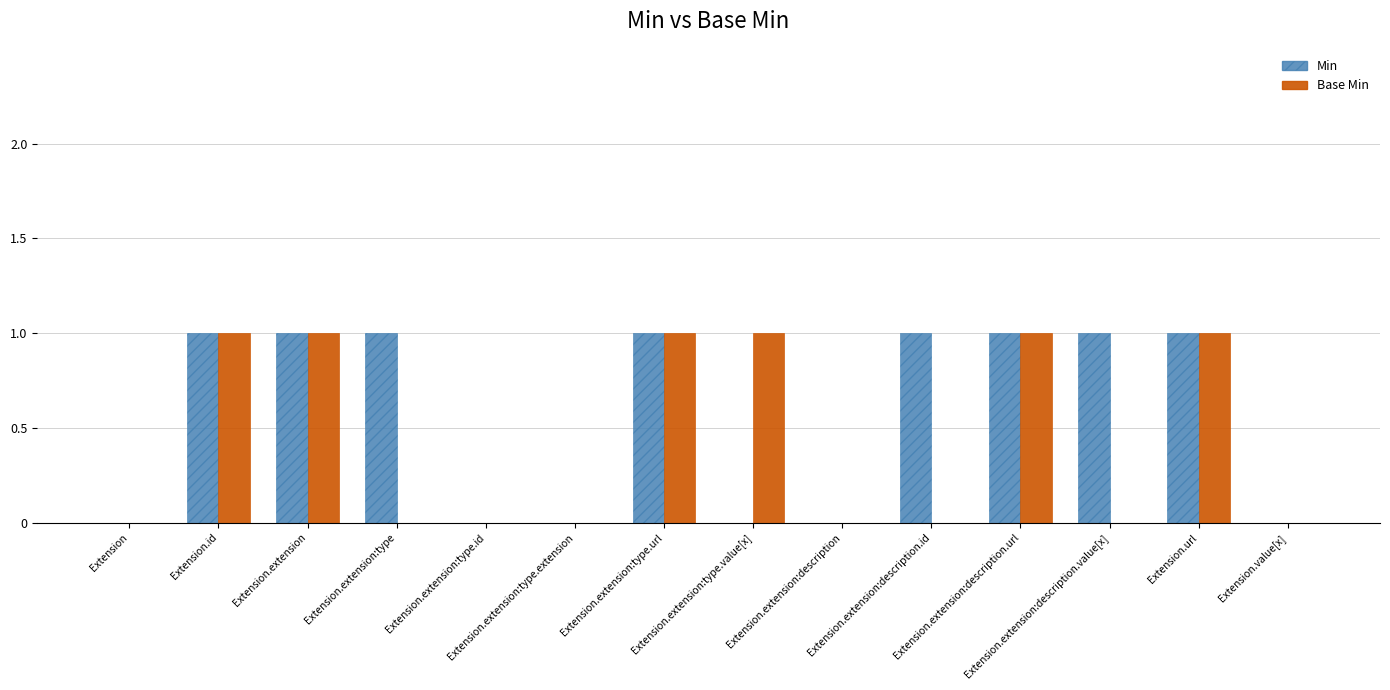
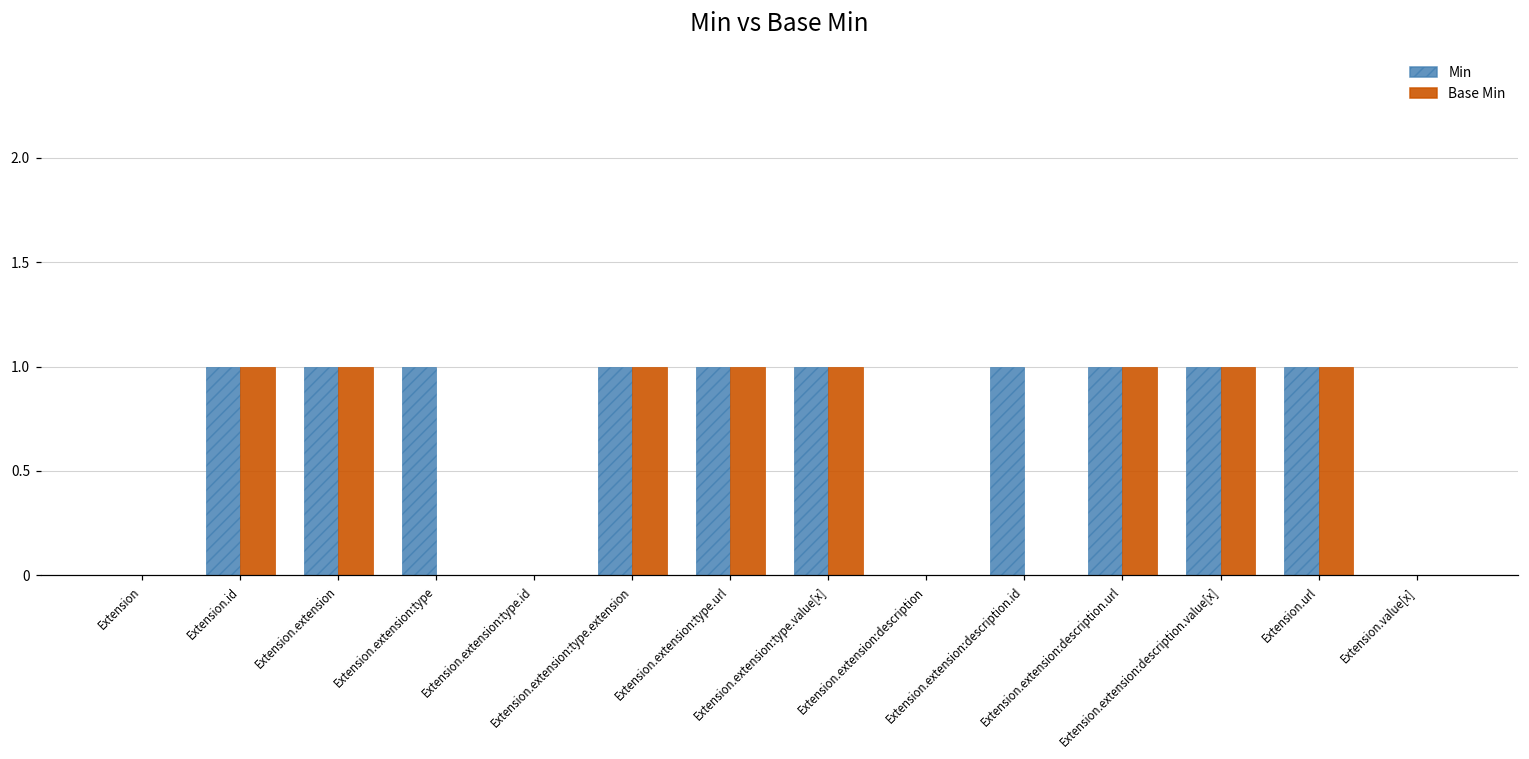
Min, Extension.extension:type.extension: 0 -> 1
Base Min, Extension.extension:type.extension: 0 -> 1
Min, Extension.extension:type.value[x]: 0 -> 1
Base Min, Extension.extension:description.value[x]: 0 -> 1
